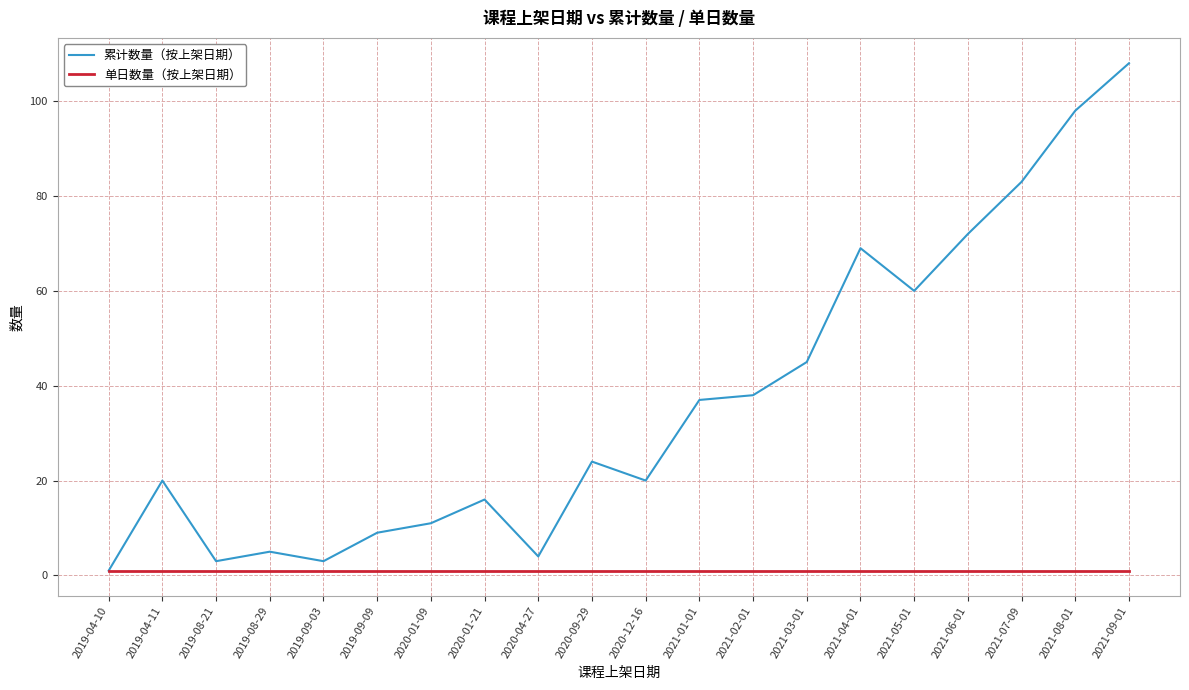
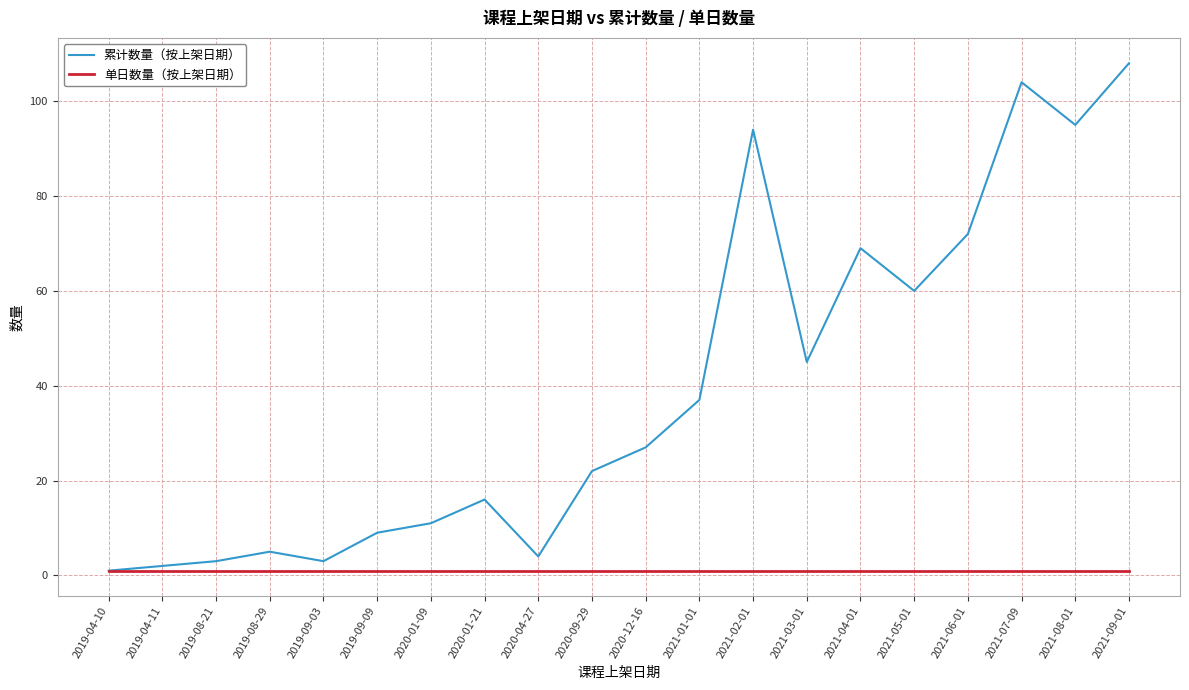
累计数量（按上架日期）, 2019-04-11: 20 -> 2
累计数量（按上架日期）, 2020-09-29: 24 -> 22
累计数量（按上架日期）, 2020-12-16: 20 -> 27
累计数量（按上架日期）, 2021-02-01: 38 -> 94
累计数量（按上架日期）, 2021-07-09: 83 -> 104
累计数量（按上架日期）, 2021-08-01: 98 -> 95
